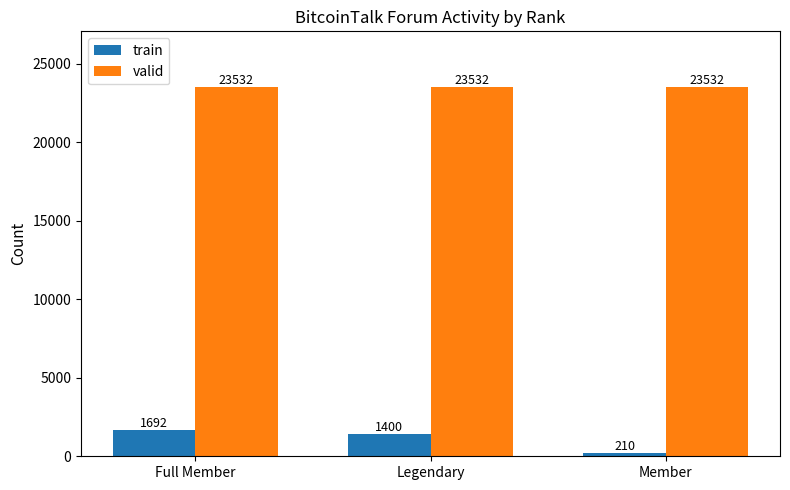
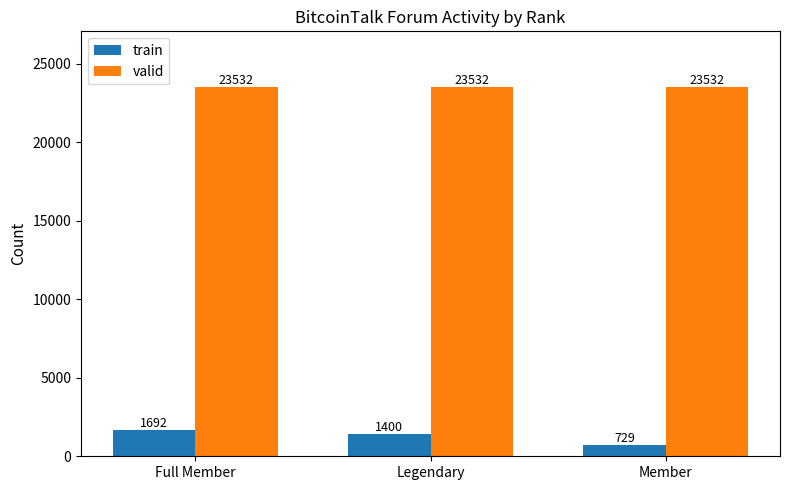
train, Member: 210 -> 729
